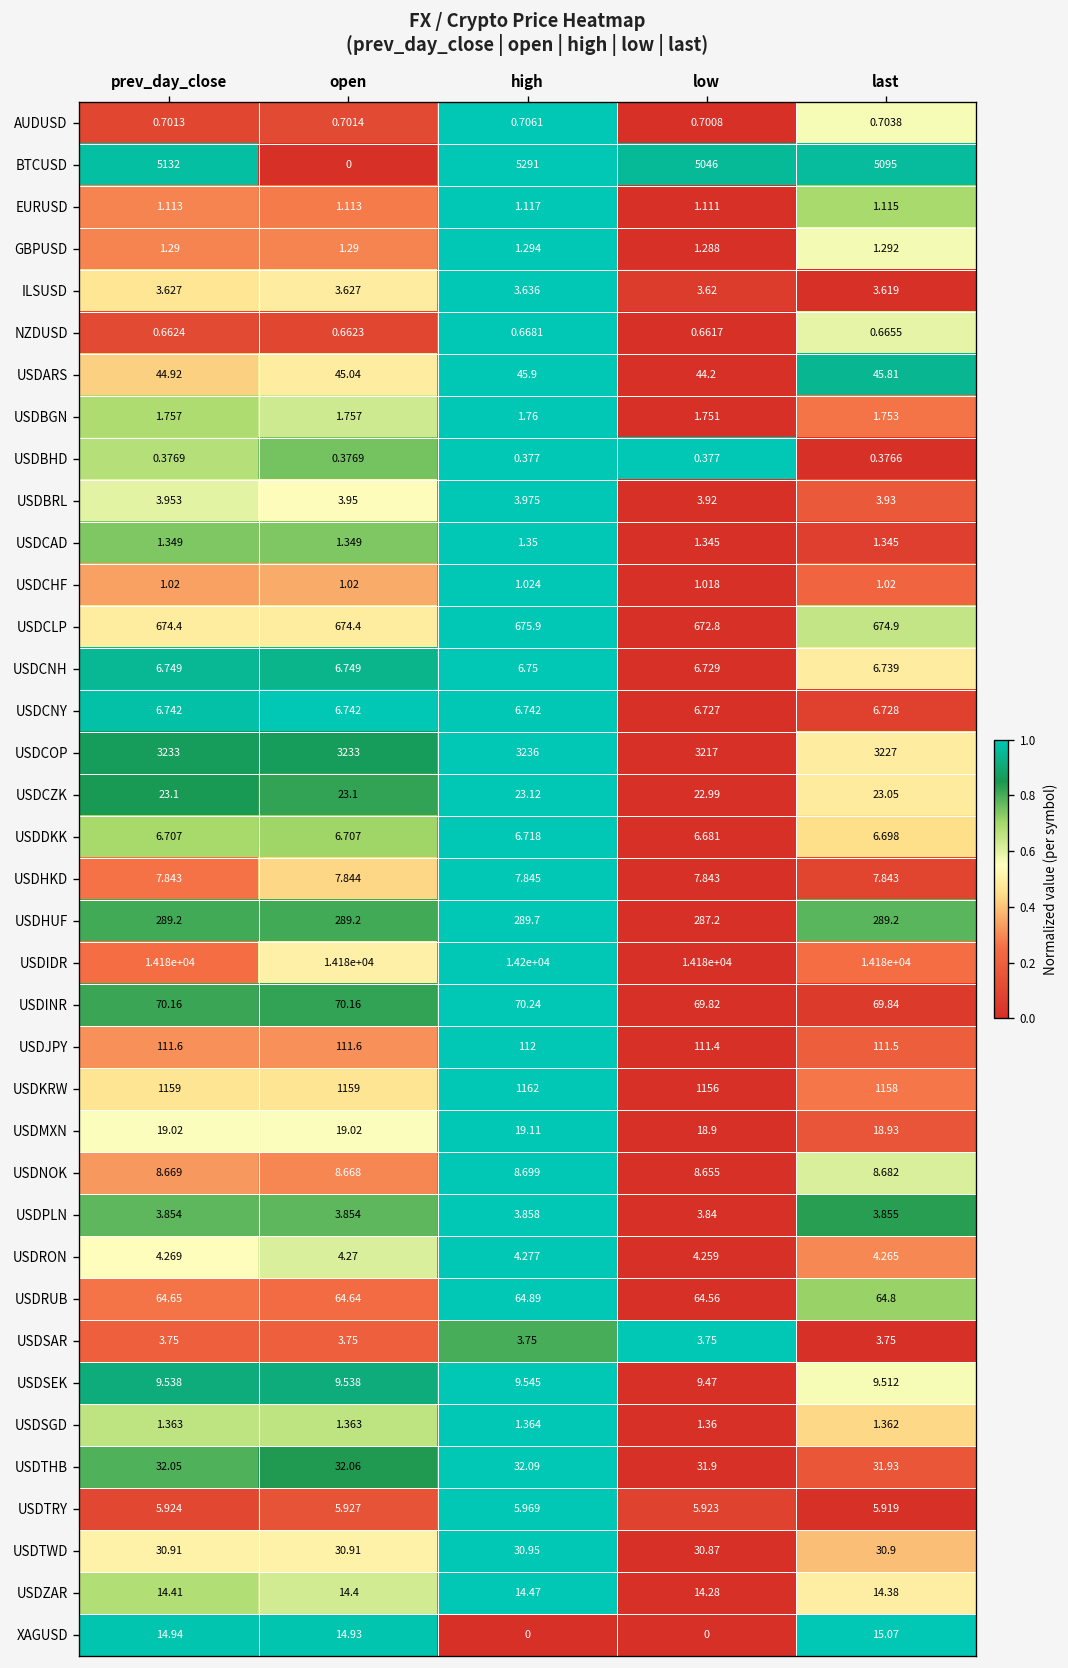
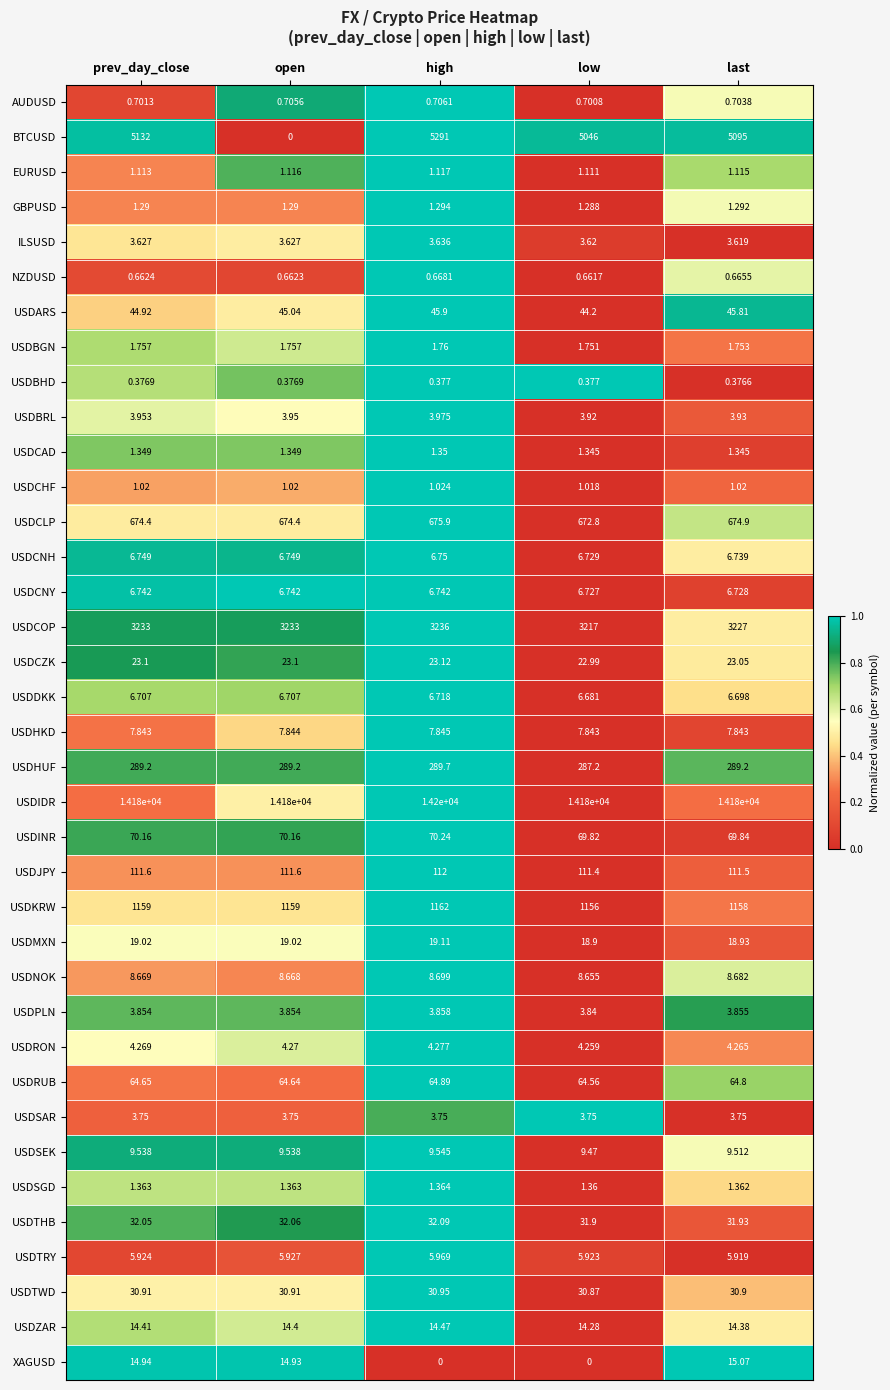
AUDUSD, open: 0.7014 -> 0.7056
EURUSD, open: 1.113 -> 1.116
